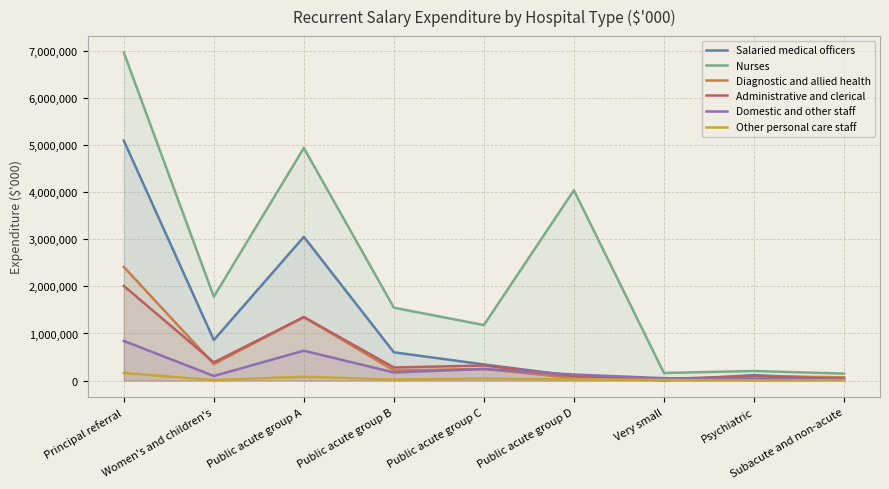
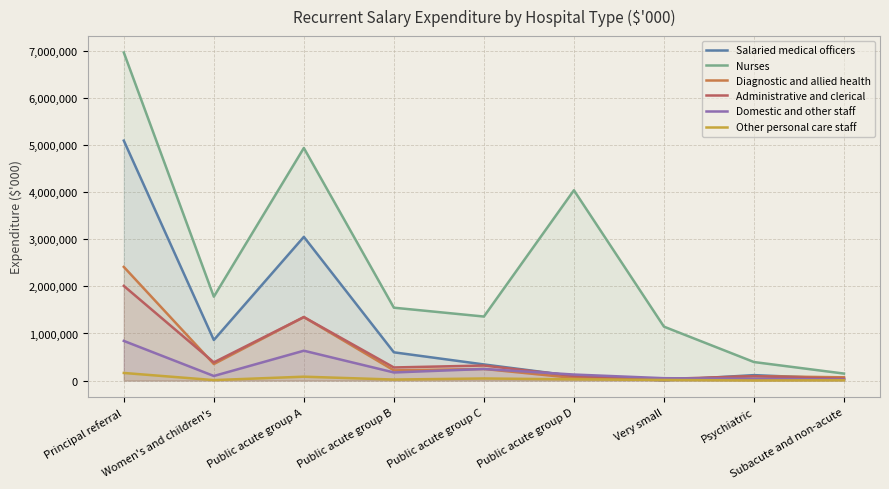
Nurses, Public acute group C: 1,200,000 -> 1,400,000
Nurses, Very small: 200,000 -> 1,100,000
Nurses, Psychiatric: 200,000 -> 400,000
